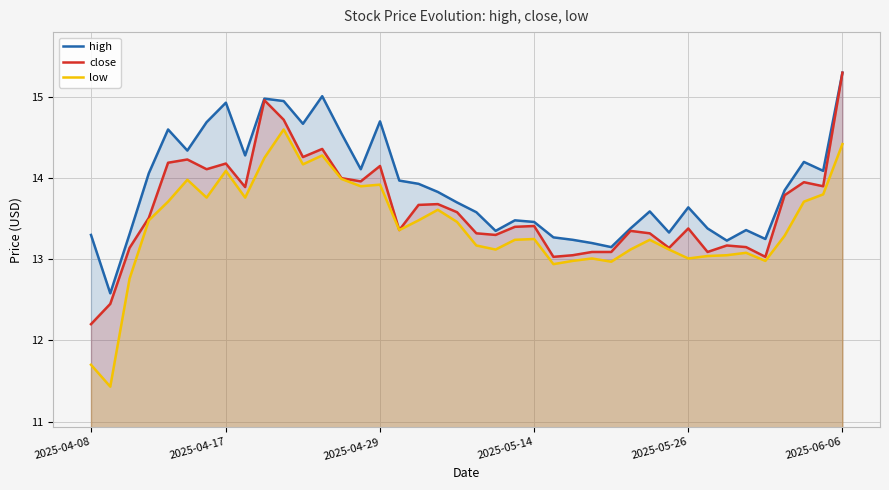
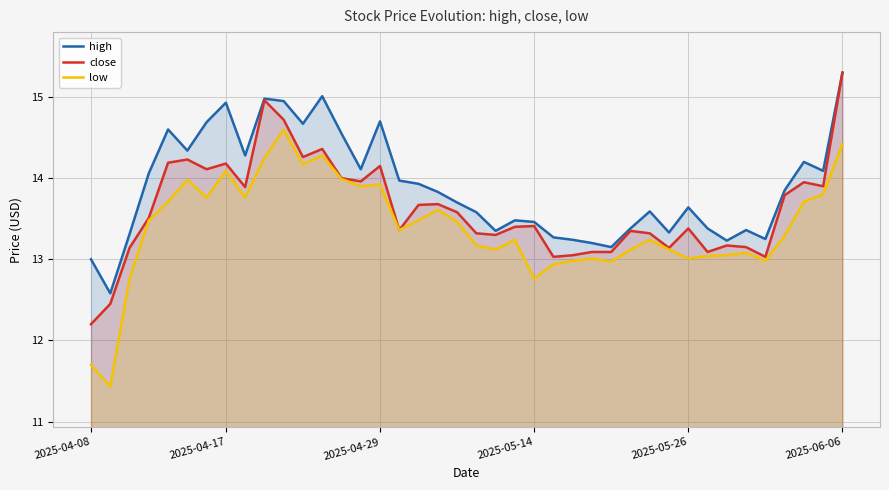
high, 2025-04-08: 13.3 -> 13.0
low, 2025-05-14: 13.3 -> 12.8
